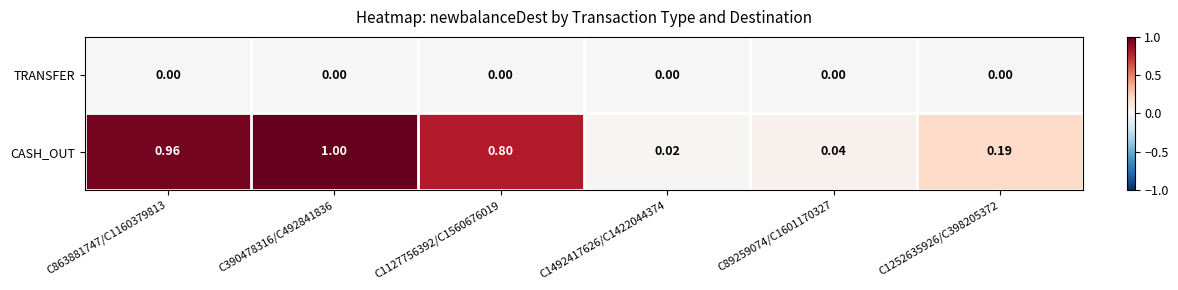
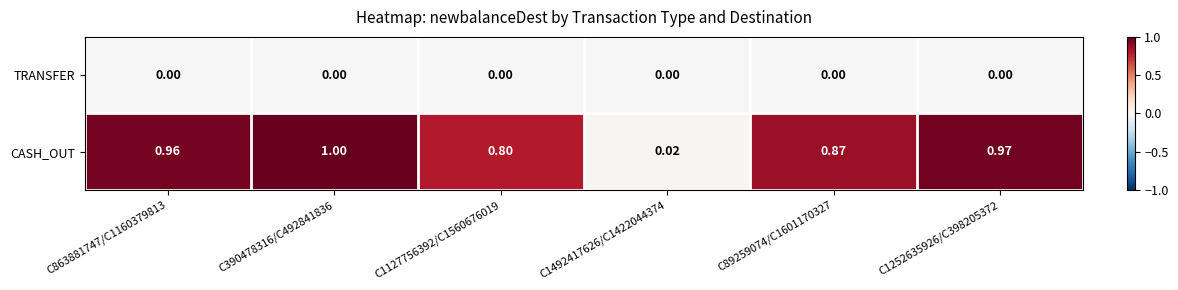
CASH_OUT, C89259074/C1601170327: 0.04 -> 0.87
CASH_OUT, C1252635926/C398205372: 0.19 -> 0.97
